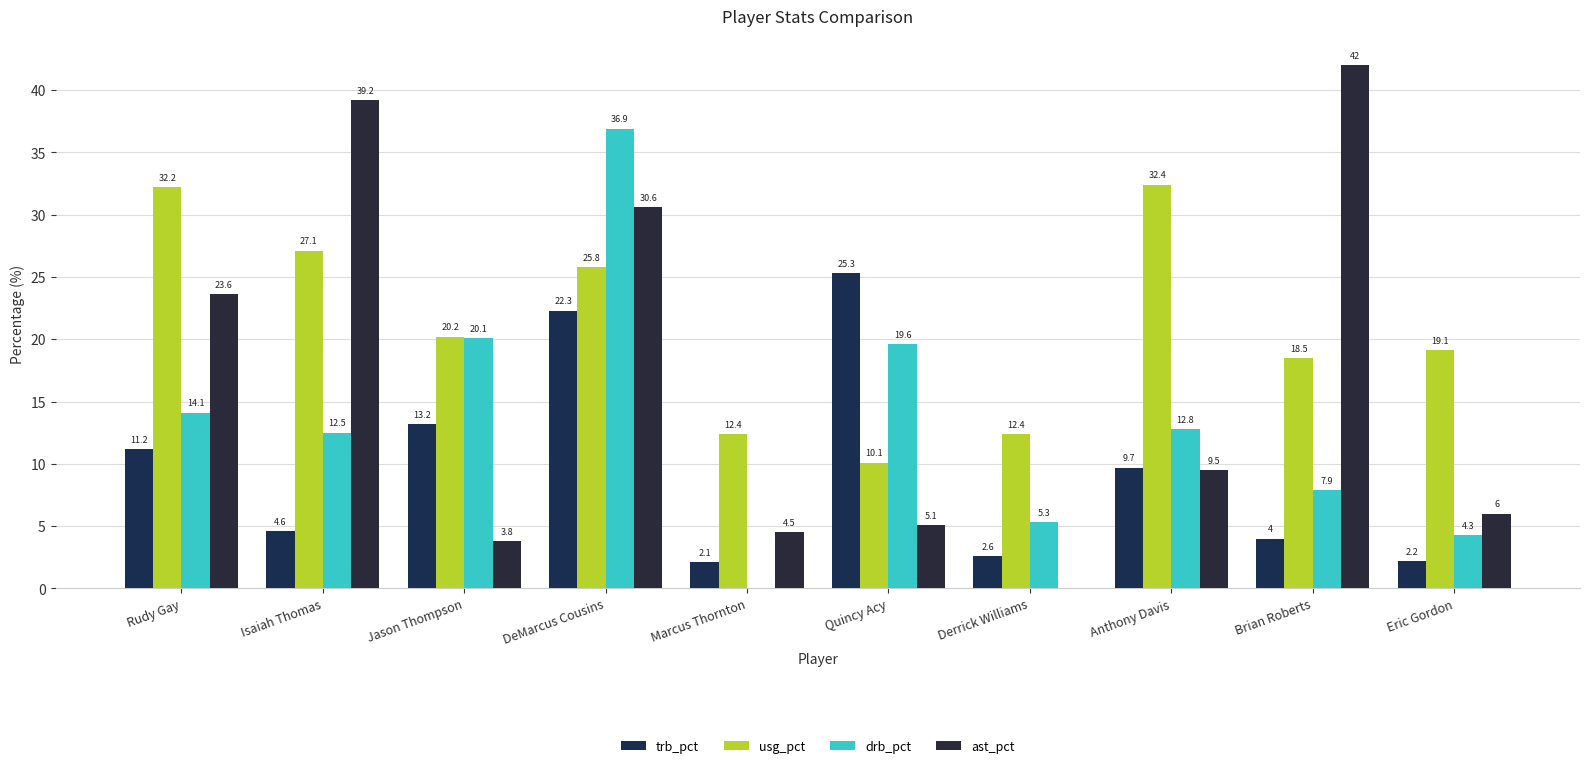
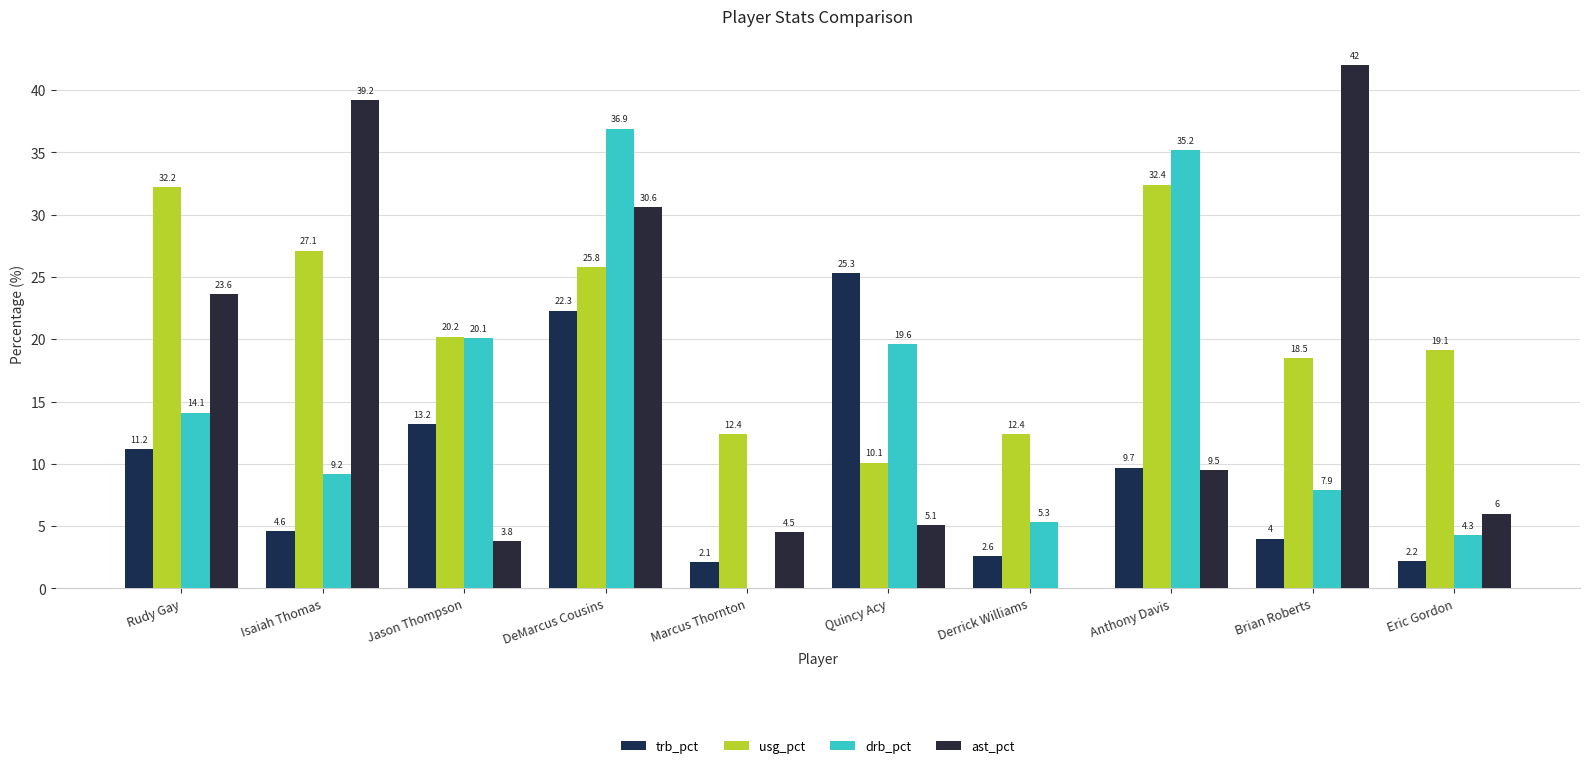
drb_pct, Isaiah Thomas: 12.5 -> 9.2
drb_pct, Anthony Davis: 12.8 -> 35.2
